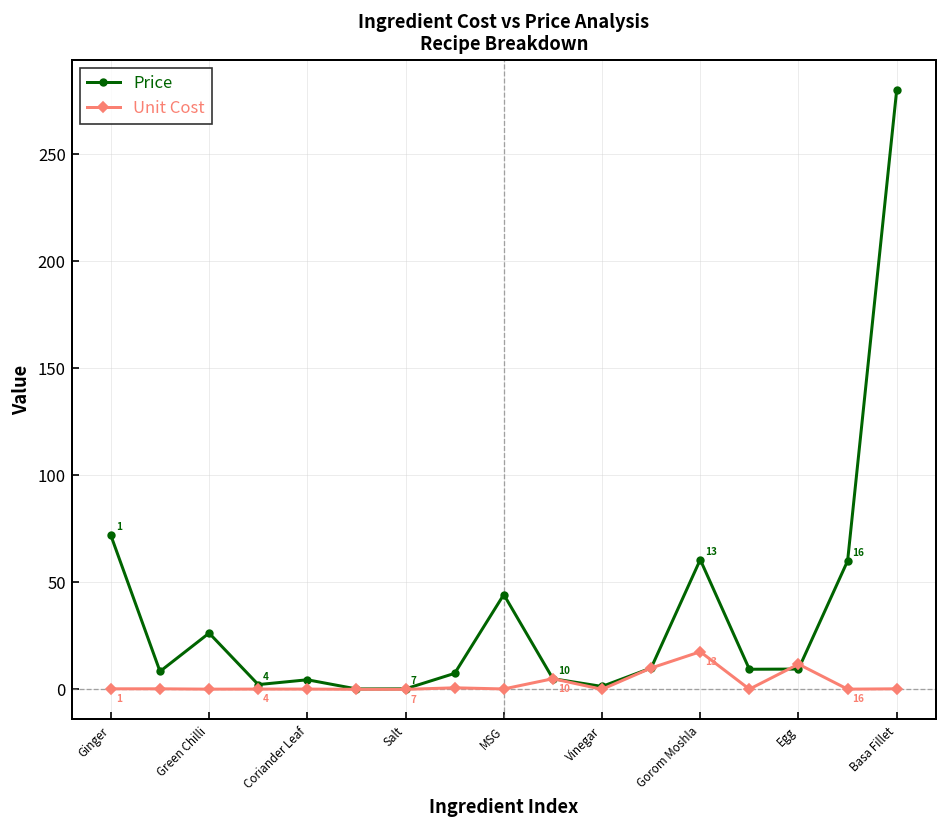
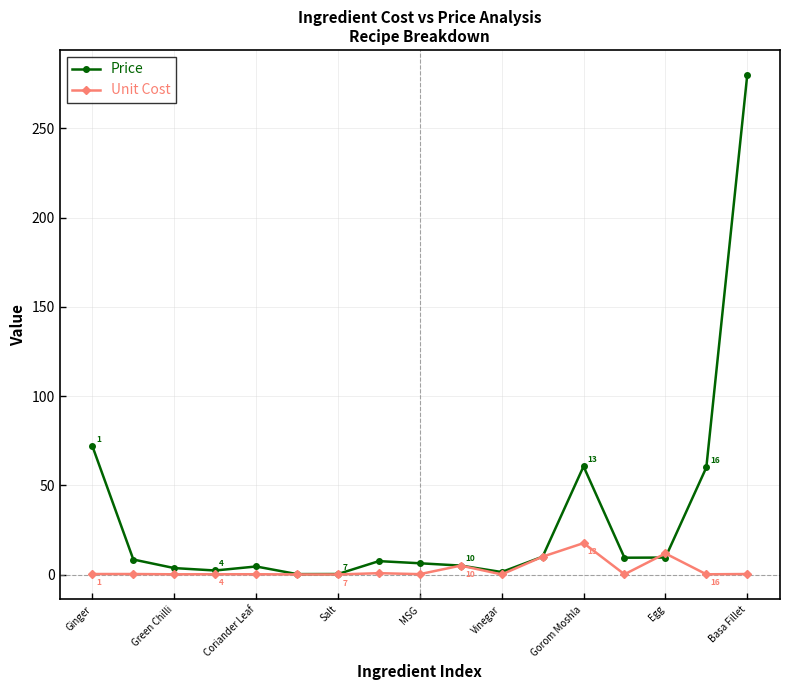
Price, Green Chilli: 26 -> 4
Price, MSG: 44 -> 6
